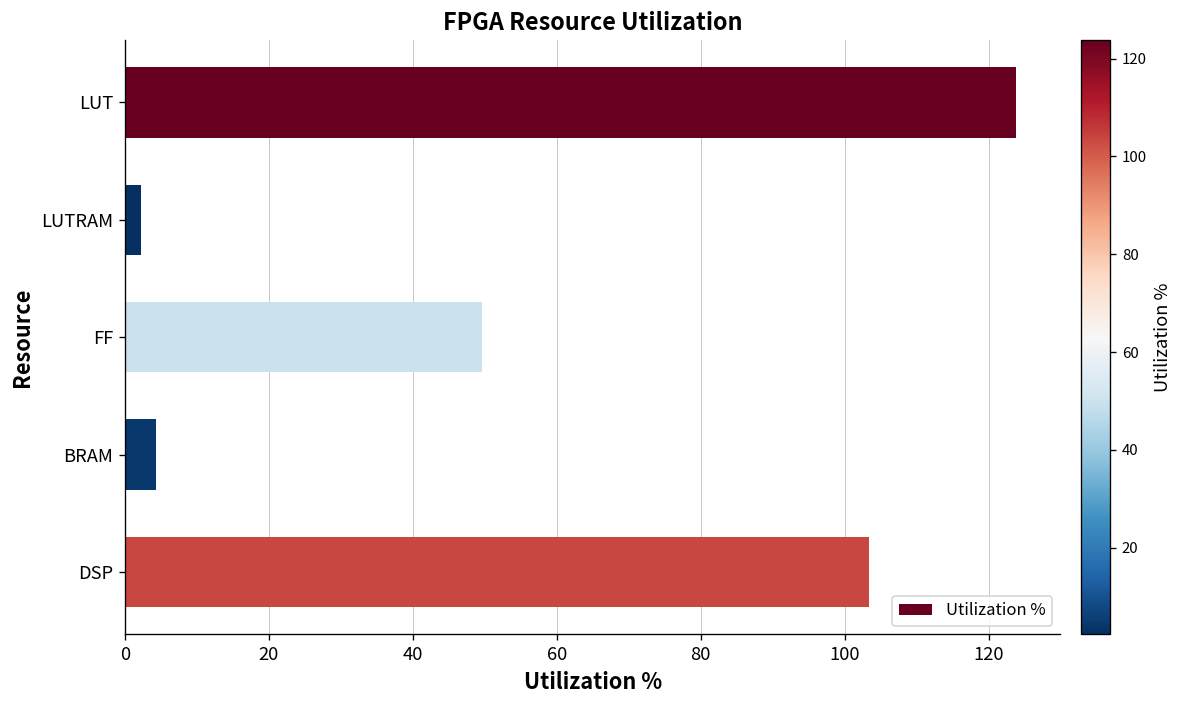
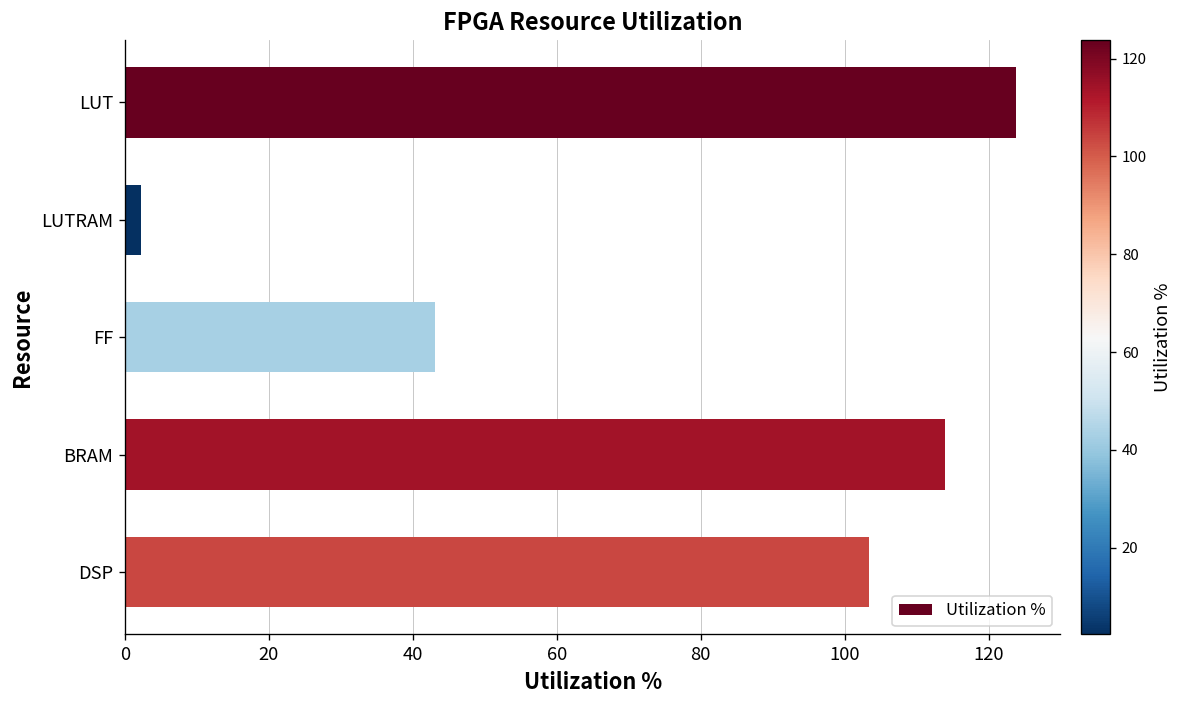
FF: 50 -> 43
BRAM: 4 -> 114
